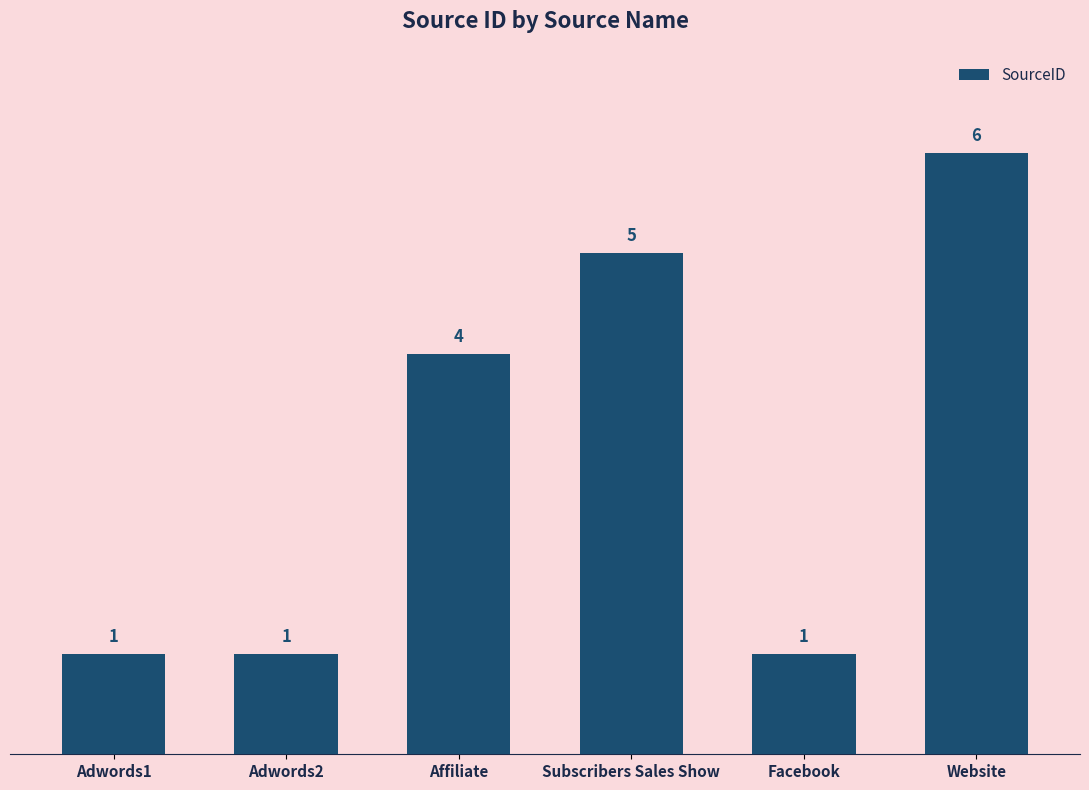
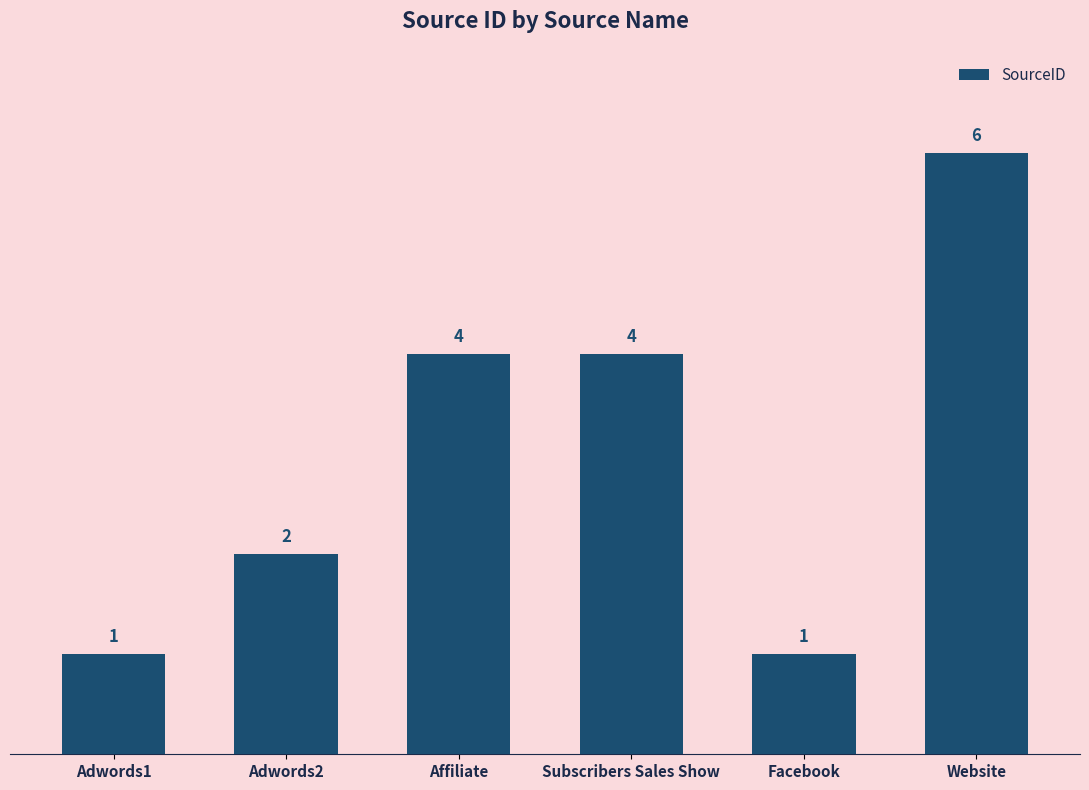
Adwords2: 1 -> 2
Subscribers Sales Show: 5 -> 4
